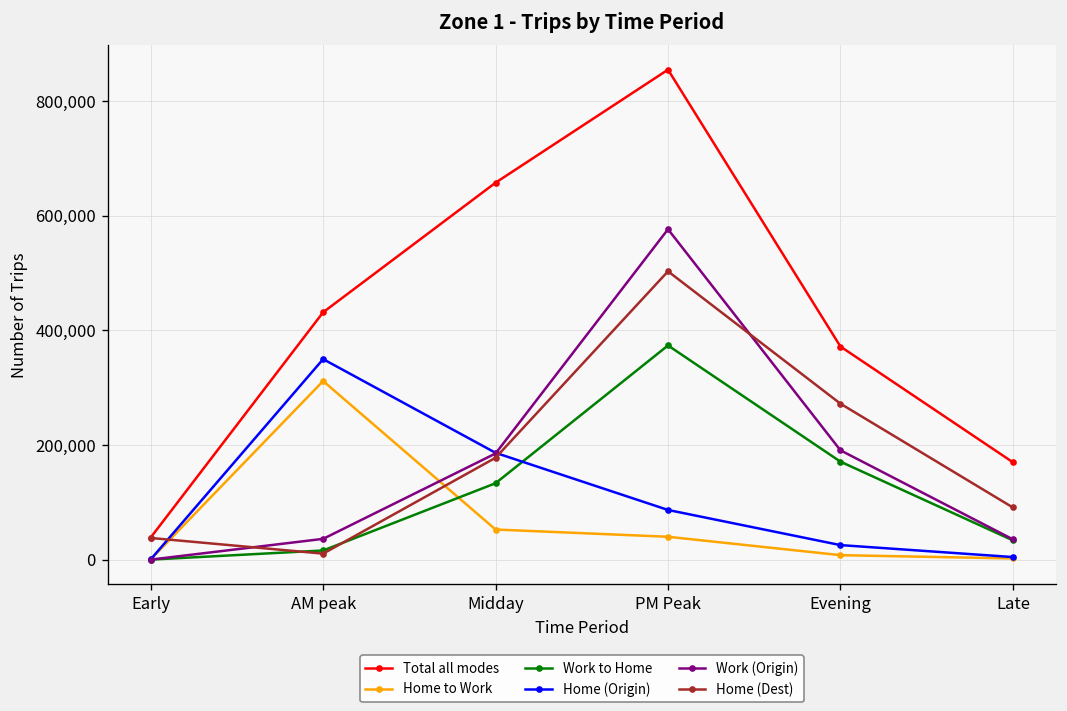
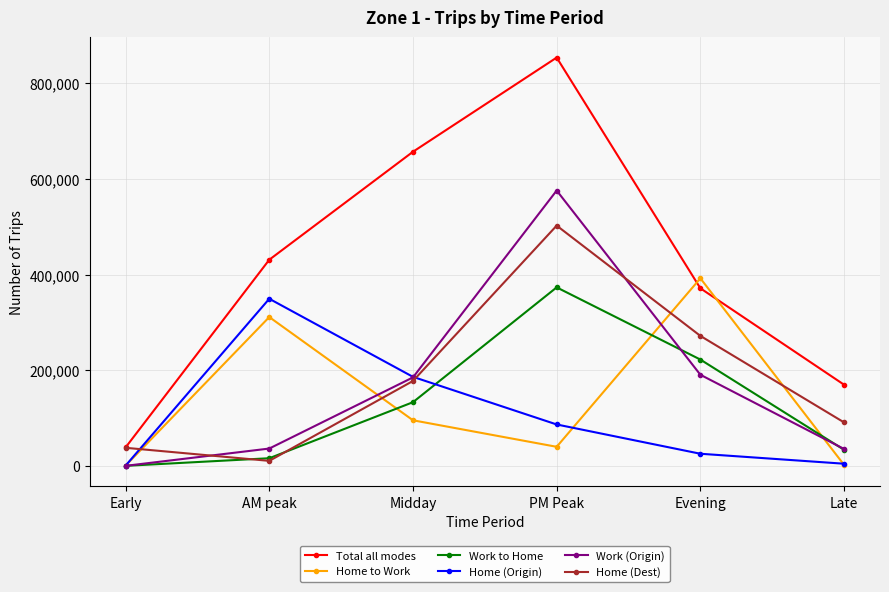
Home to Work, Midday: 50,000 -> 100,000
Home to Work, Evening: 10,000 -> 390,000
Work to Home, Evening: 170,000 -> 220,000
